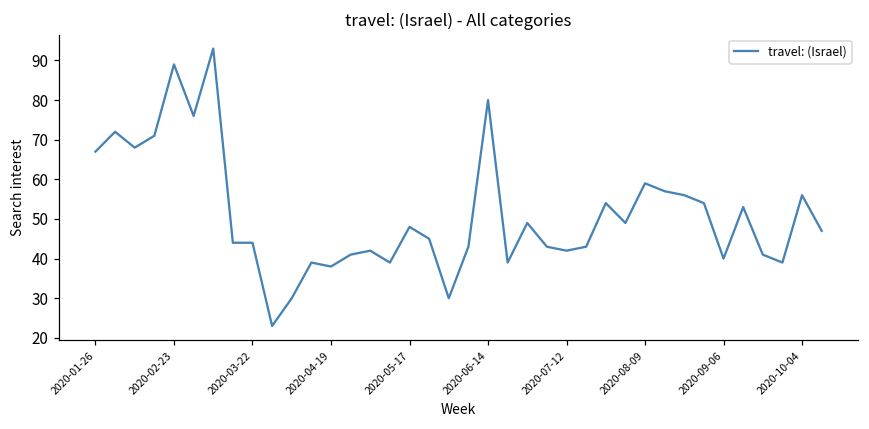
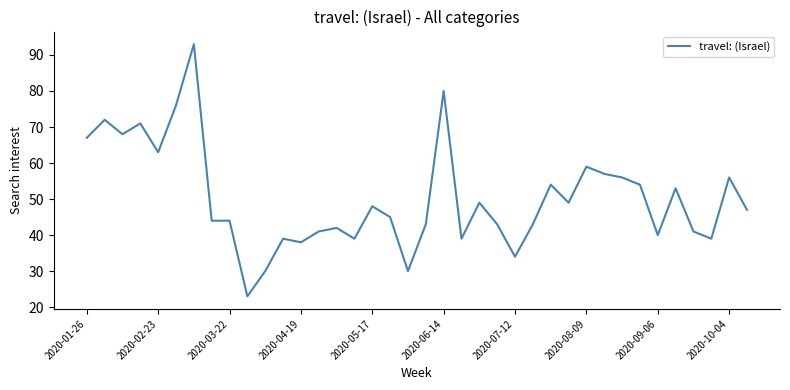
2020-02-23: 89 -> 63
2020-07-12: 42 -> 34
